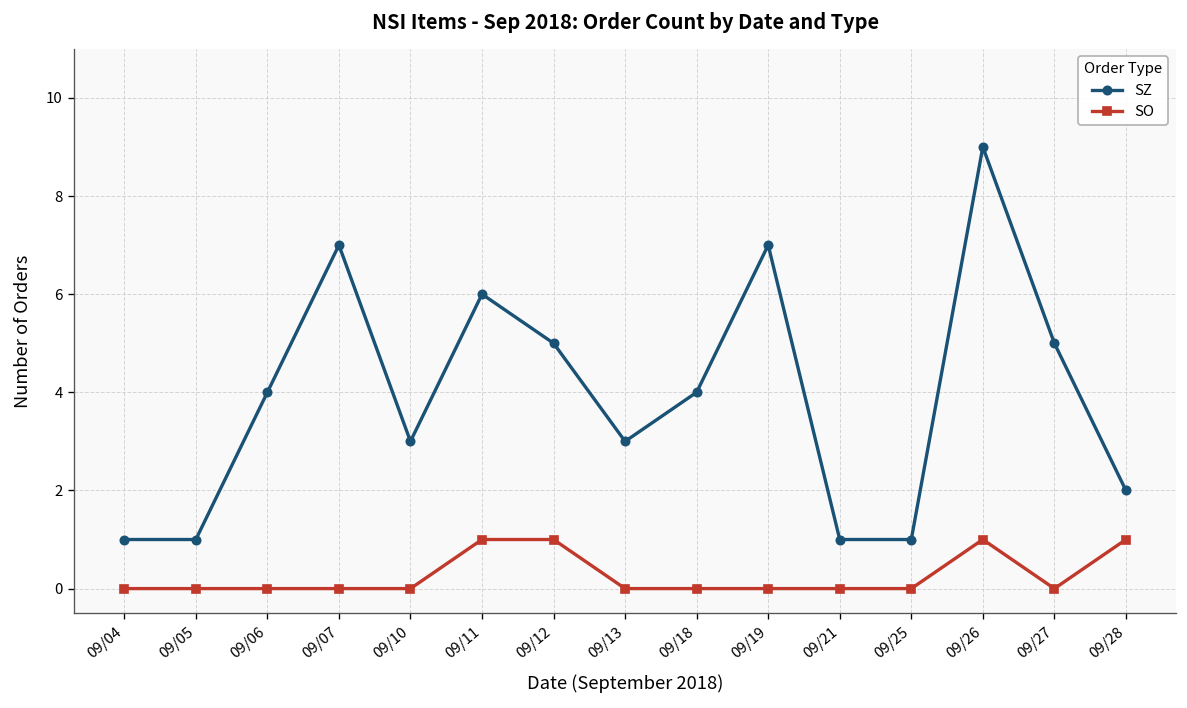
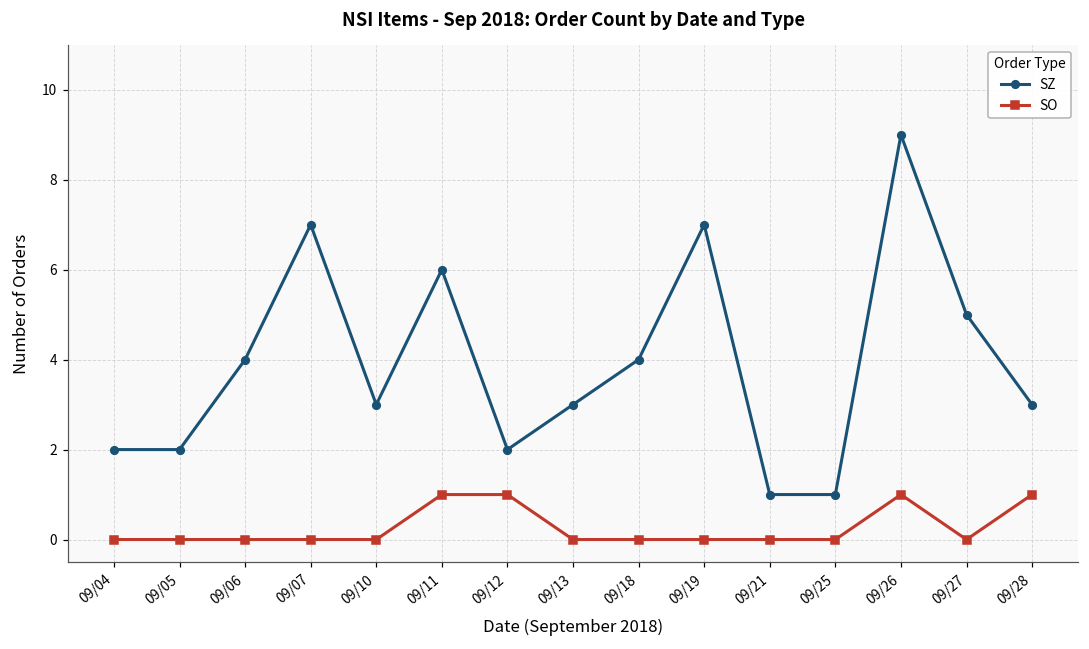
SZ, 09/04: 1 -> 2
SZ, 09/05: 1 -> 2
SZ, 09/12: 5 -> 2
SZ, 09/28: 2 -> 3
